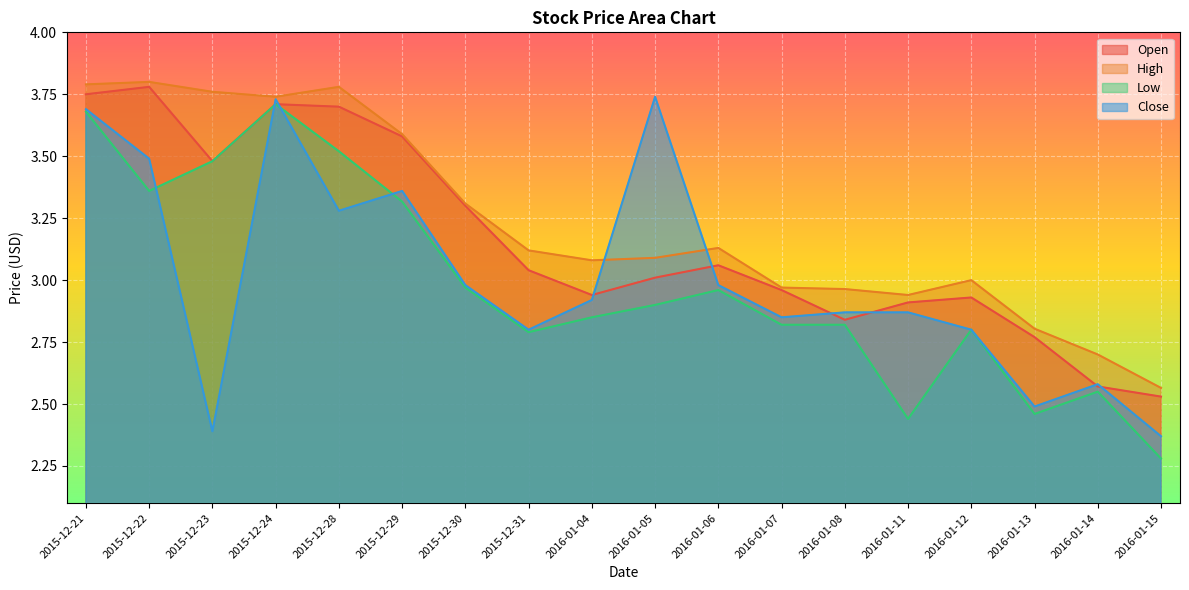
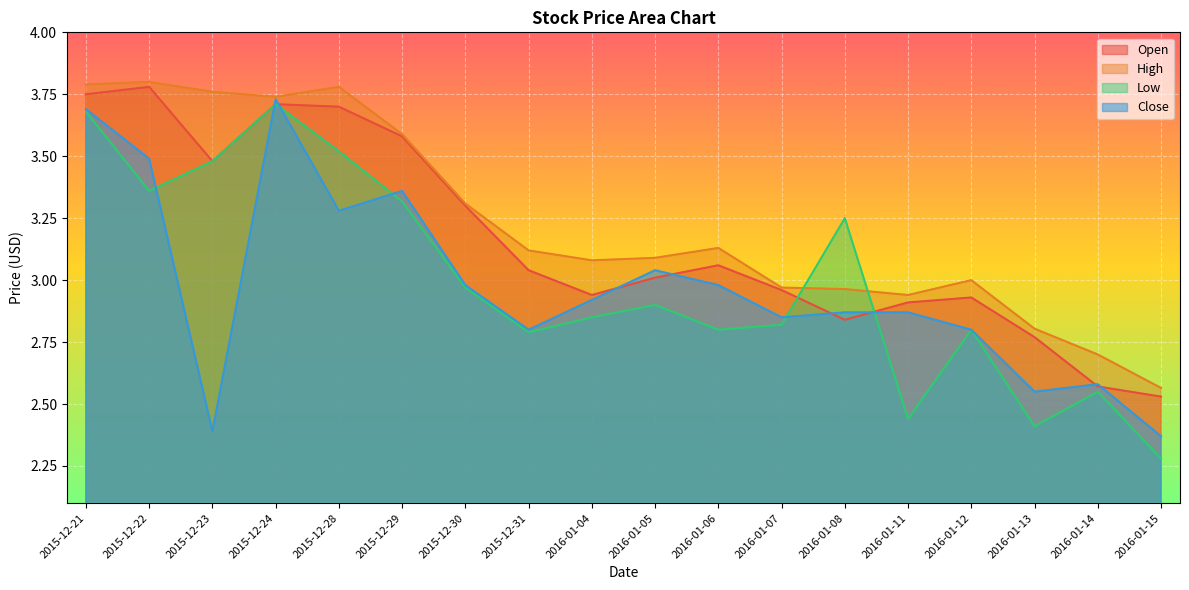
Close, 2016-01-05: 3.74 -> 3.04
Low, 2016-01-06: 2.96 -> 2.80
Low, 2016-01-08: 2.82 -> 3.25
Low, 2016-01-13: 2.46 -> 2.41
Close, 2016-01-13: 2.49 -> 2.55
